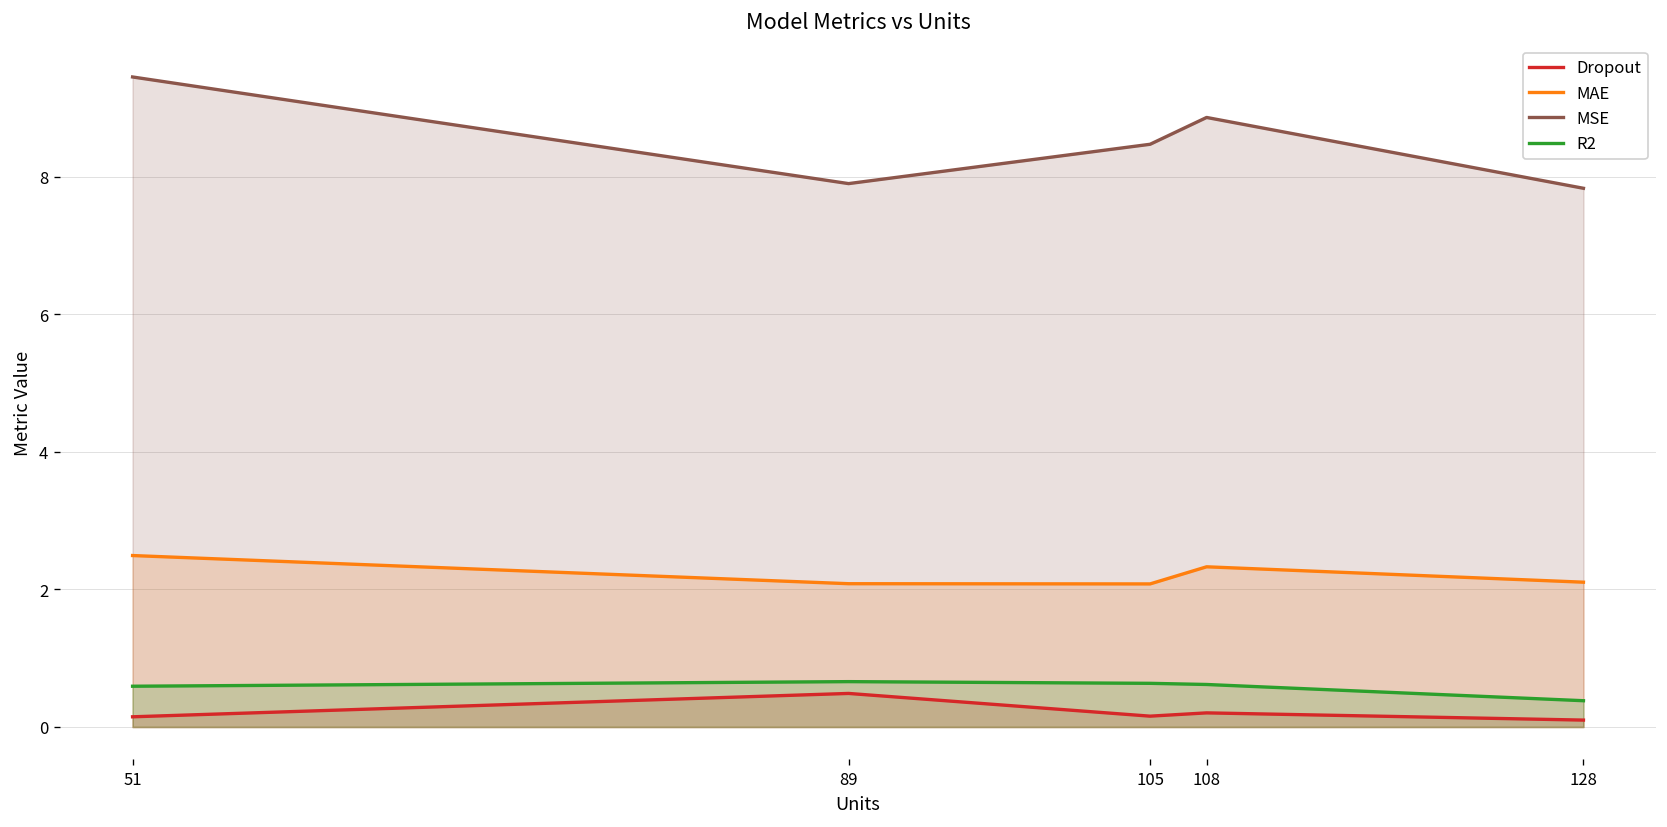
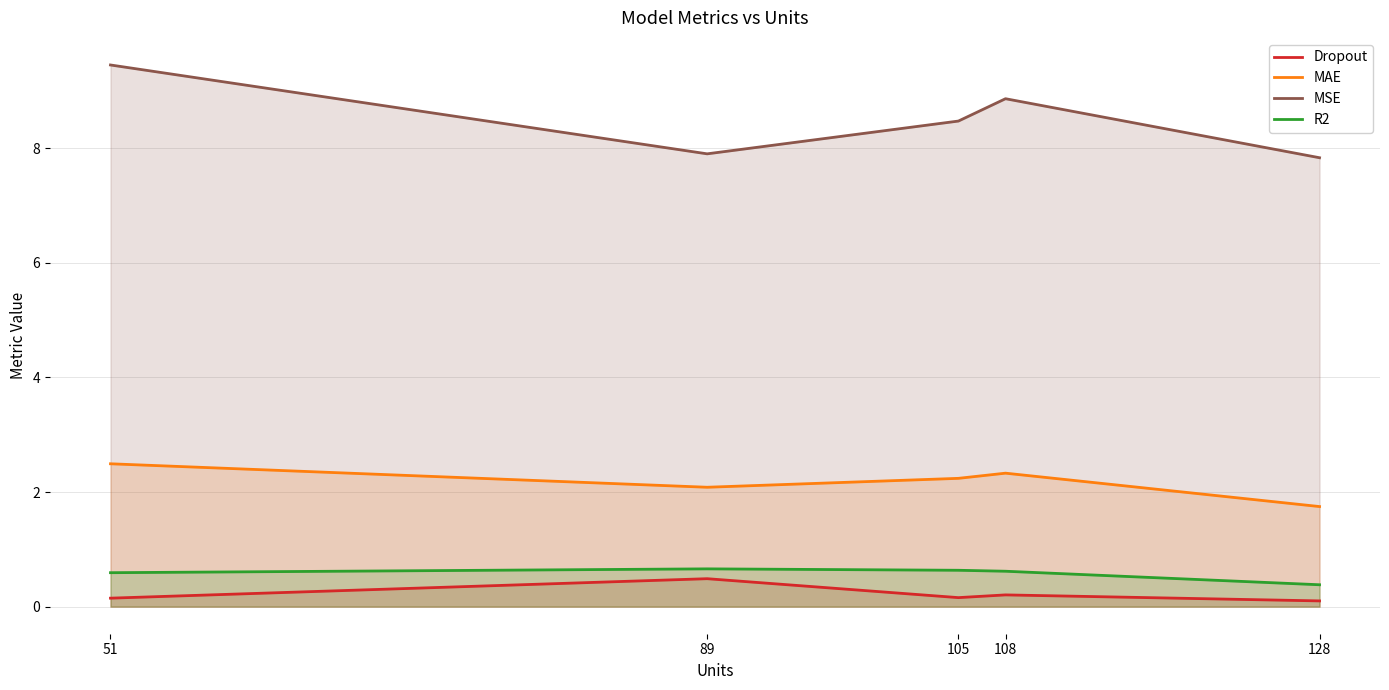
MAE, 105: 2.1 -> 2.2
MAE, 128: 2.1 -> 1.7
